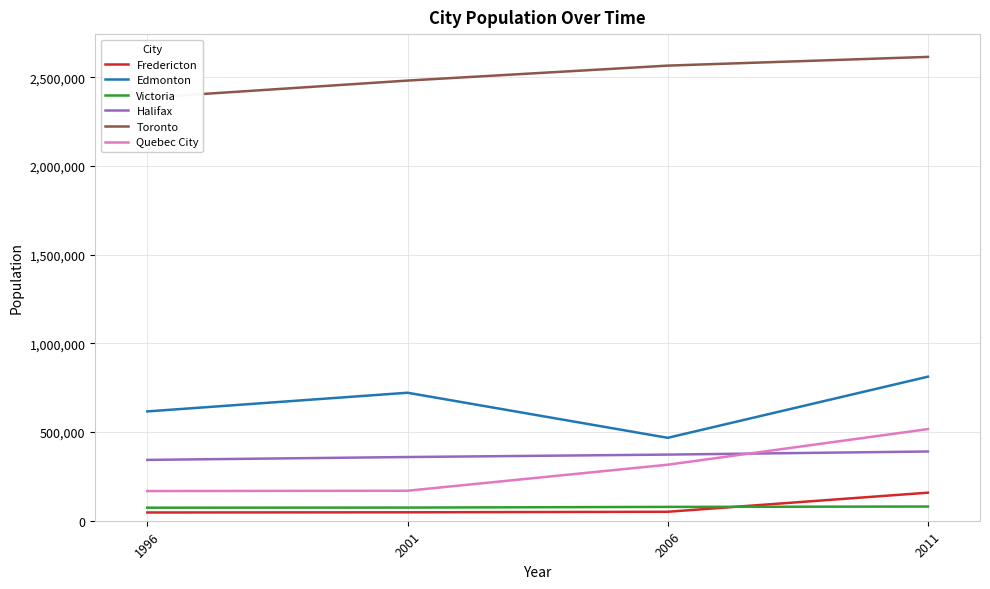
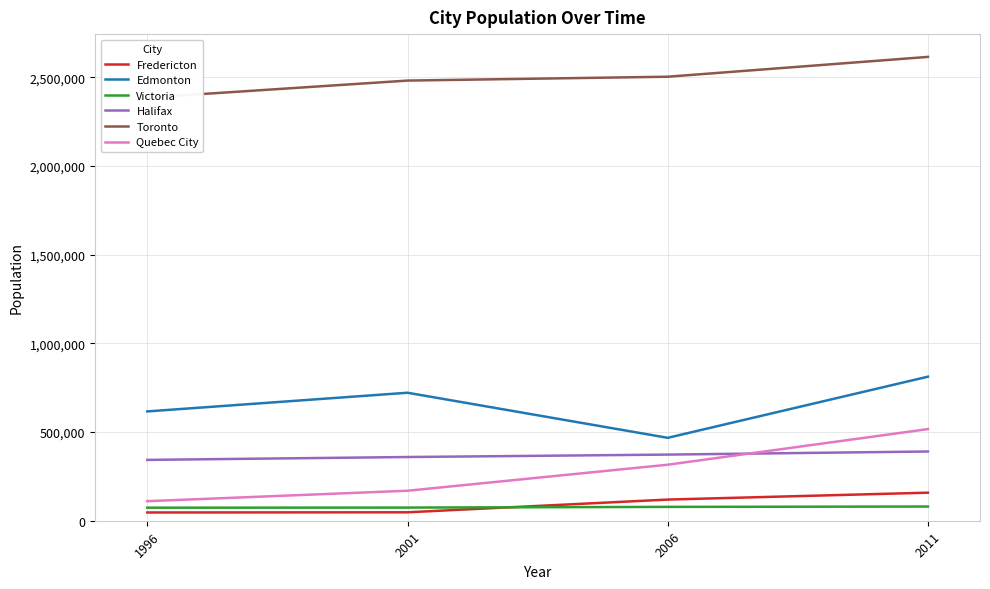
Quebec City, 1996: 170,000 -> 110,000
Fredericton, 2006: 50,000 -> 120,000
Toronto, 2006: 2,570,000 -> 2,500,000
